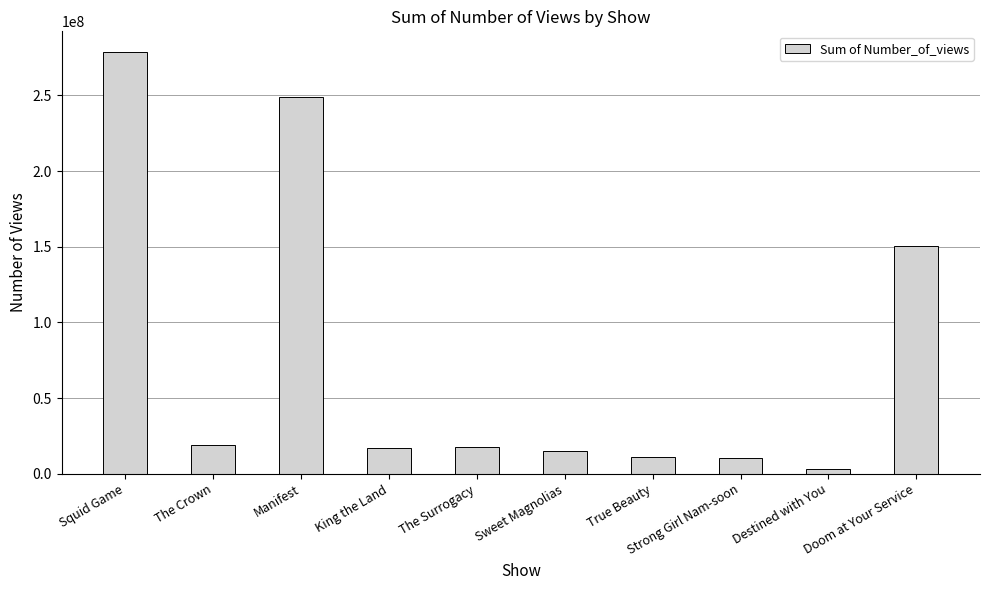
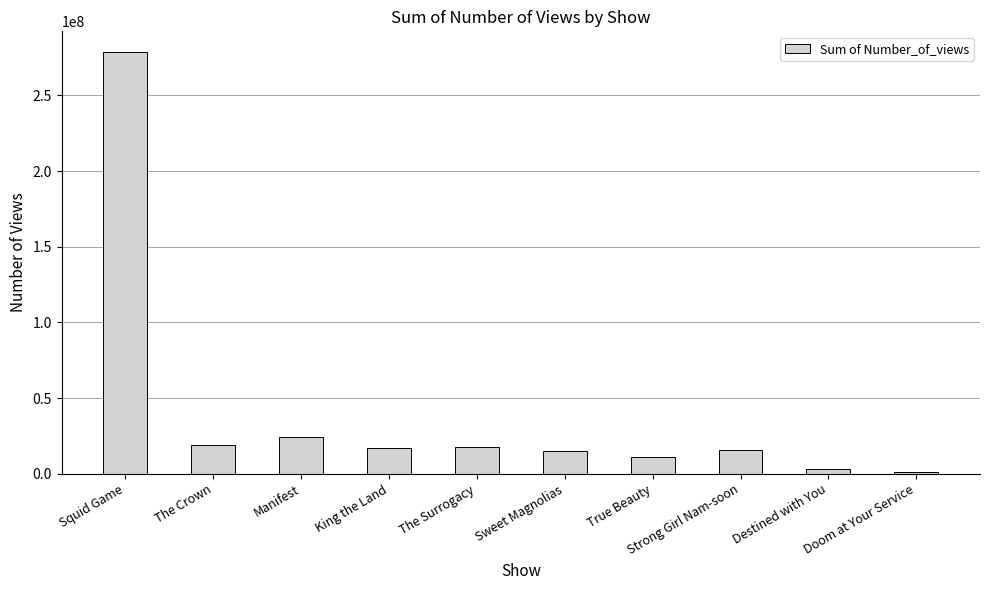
Manifest: 249000000 -> 24000000
Strong Girl Nam-soon: 10000000 -> 16000000
Doom at Your Service: 150000000 -> 1000000
